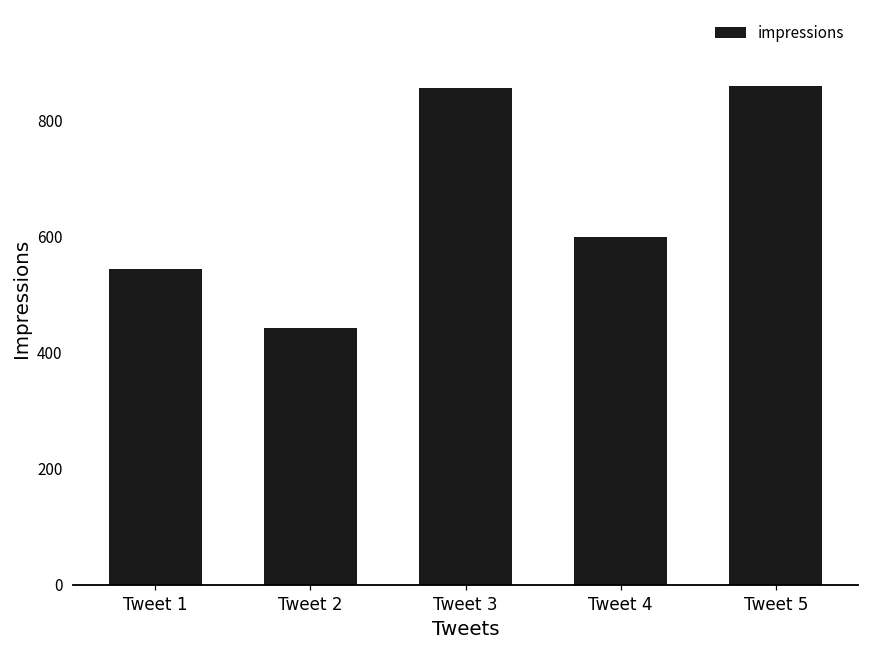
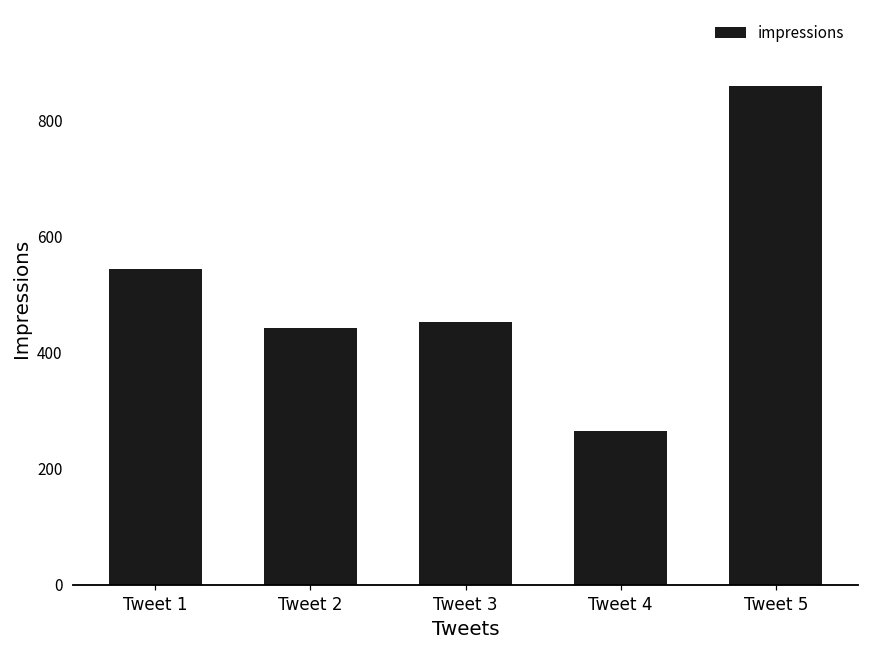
Tweet 3: 860 -> 450
Tweet 4: 600 -> 270
